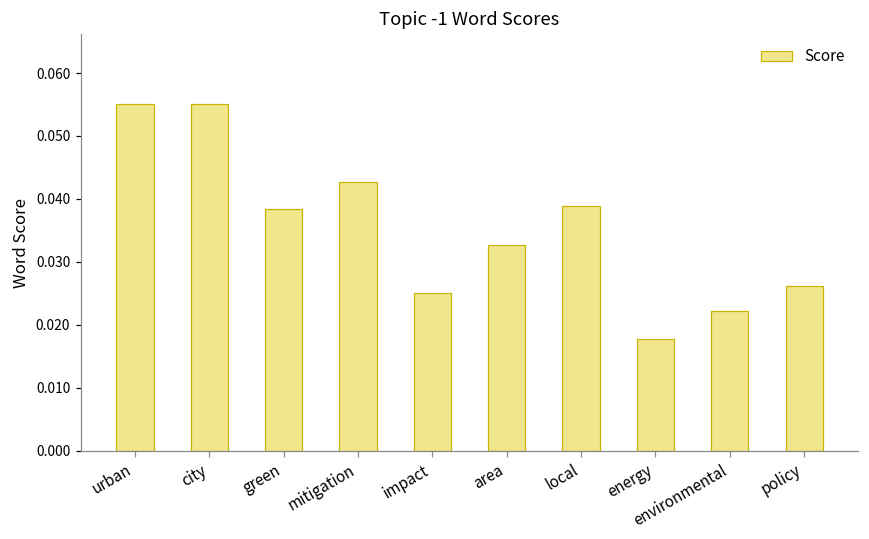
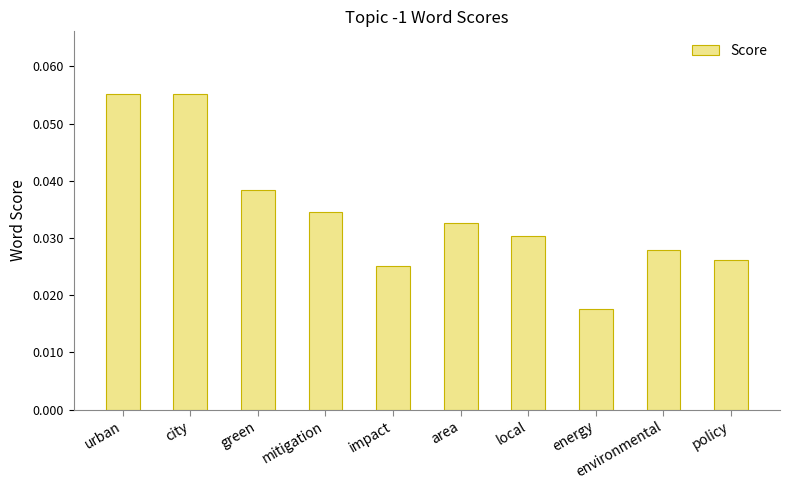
mitigation: 0.043 -> 0.034
local: 0.039 -> 0.030
environmental: 0.022 -> 0.028
